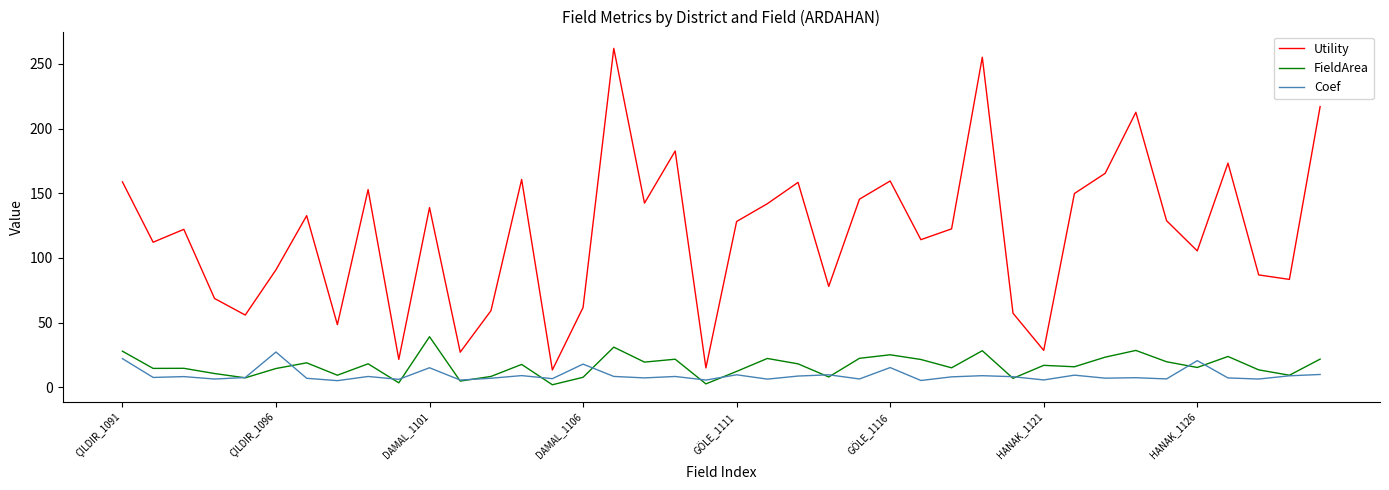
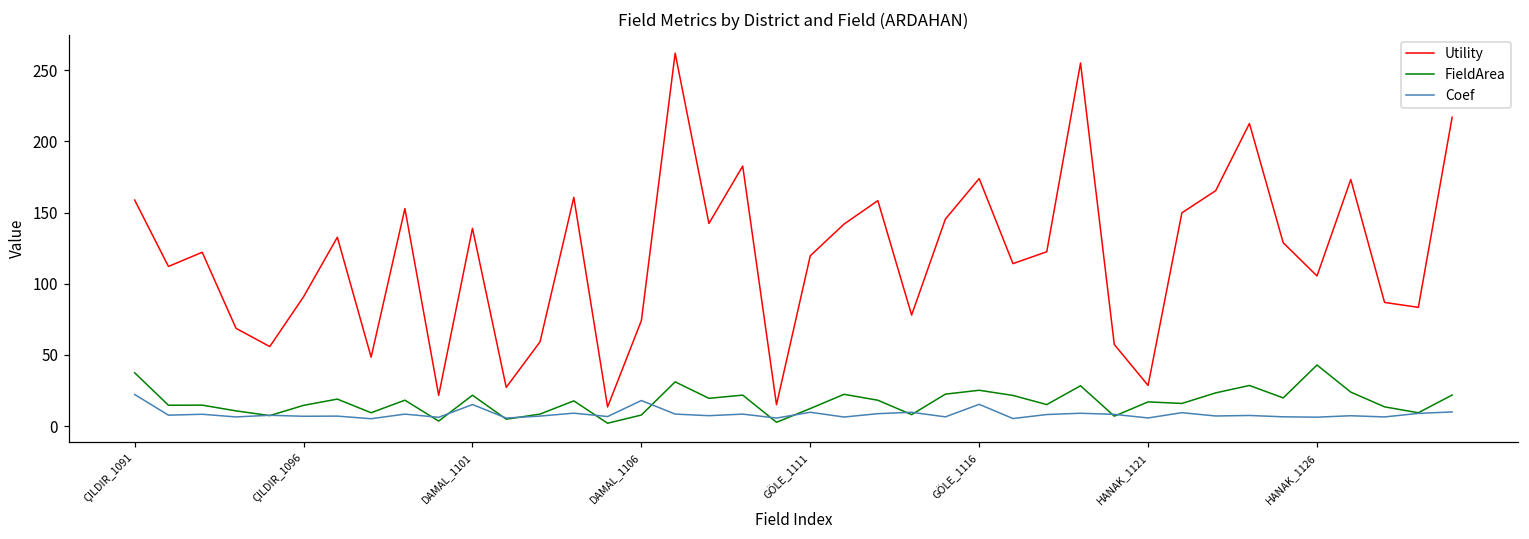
FieldArea, ÇILDIR_1091: 28 -> 37
Coef, ÇILDIR_1096: 27 -> 7
FieldArea, DAMAL_1101: 39 -> 22
Utility, DAMAL_1106: 62 -> 74
Utility, GÖLE_1111: 128 -> 120
Utility, GÖLE_1116: 159 -> 174
FieldArea, HANAK_1126: 15 -> 43
Coef, HANAK_1126: 21 -> 6
